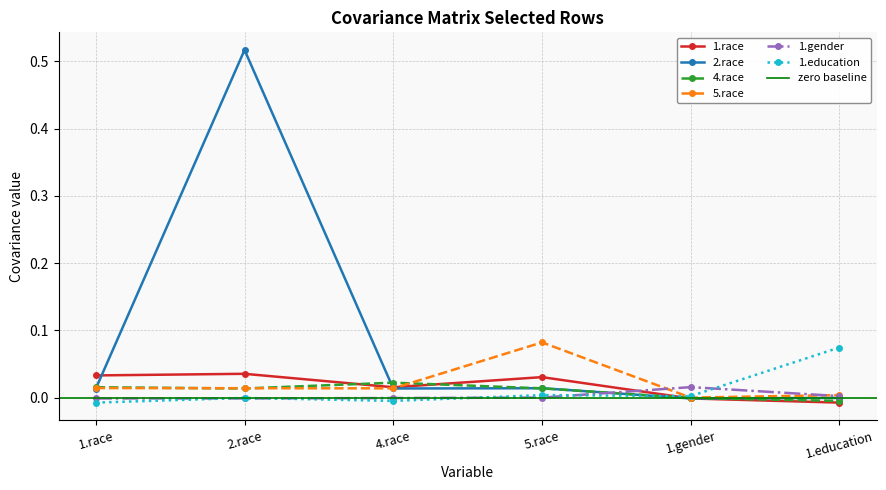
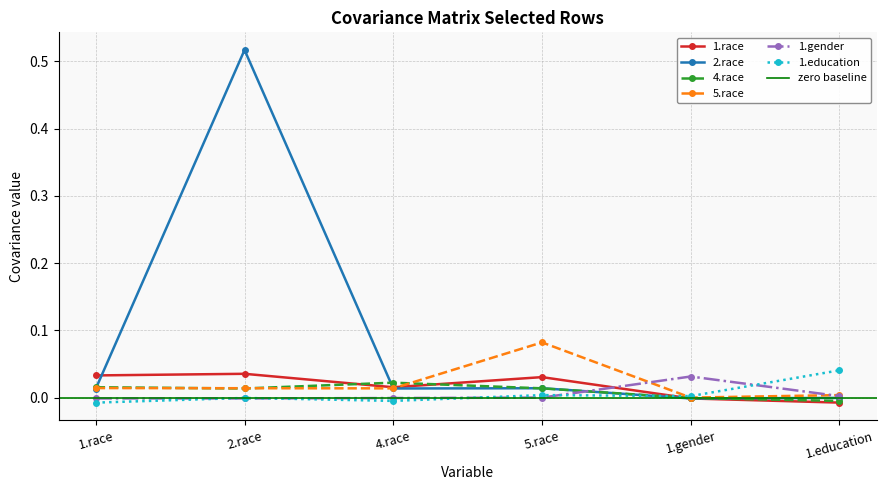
1.gender, 1.gender: 0.02 -> 0.03
1.education, 1.education: 0.07 -> 0.04
